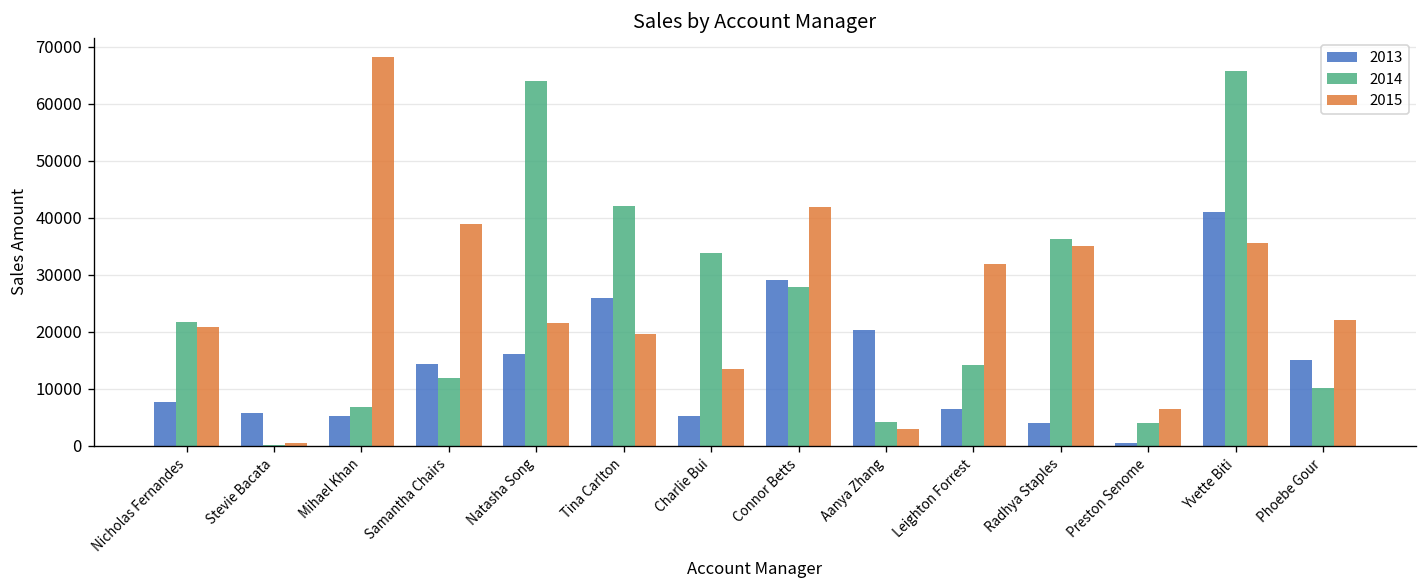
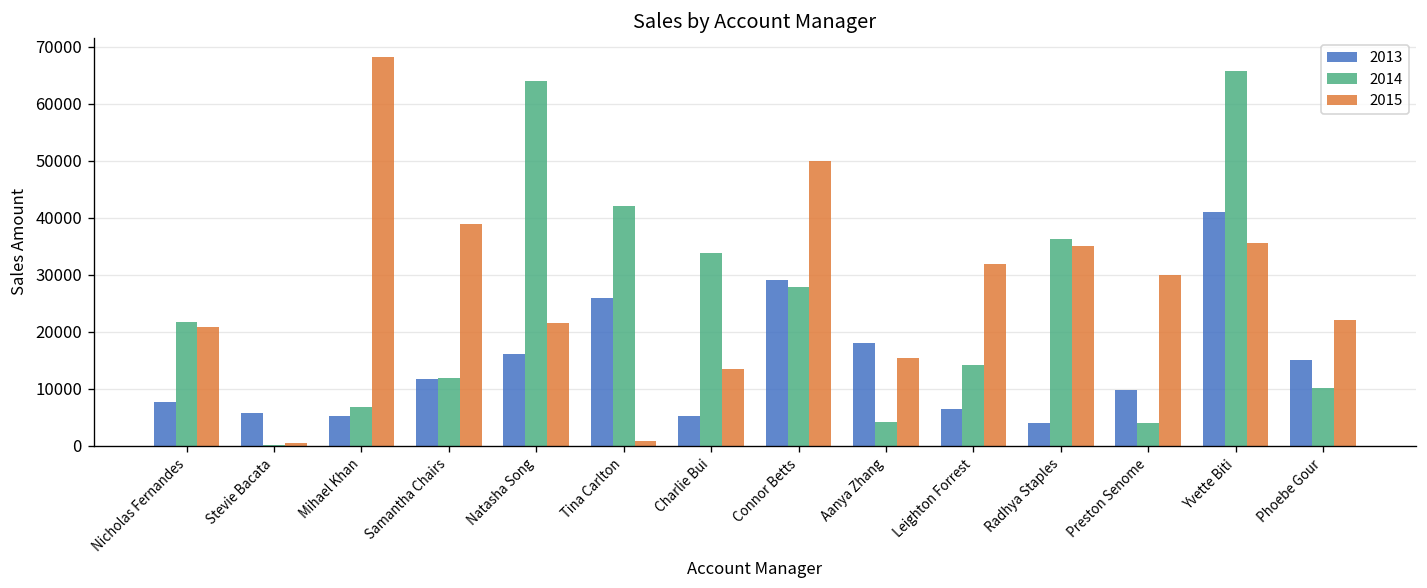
2013, Samantha Chairs: 14000 -> 12000
2015, Tina Carlton: 20000 -> 1000
2015, Connor Betts: 42000 -> 50000
2013, Aanya Zhang: 20000 -> 18000
2015, Aanya Zhang: 3000 -> 15000
2013, Preston Senome: 1000 -> 10000
2015, Preston Senome: 6000 -> 30000
